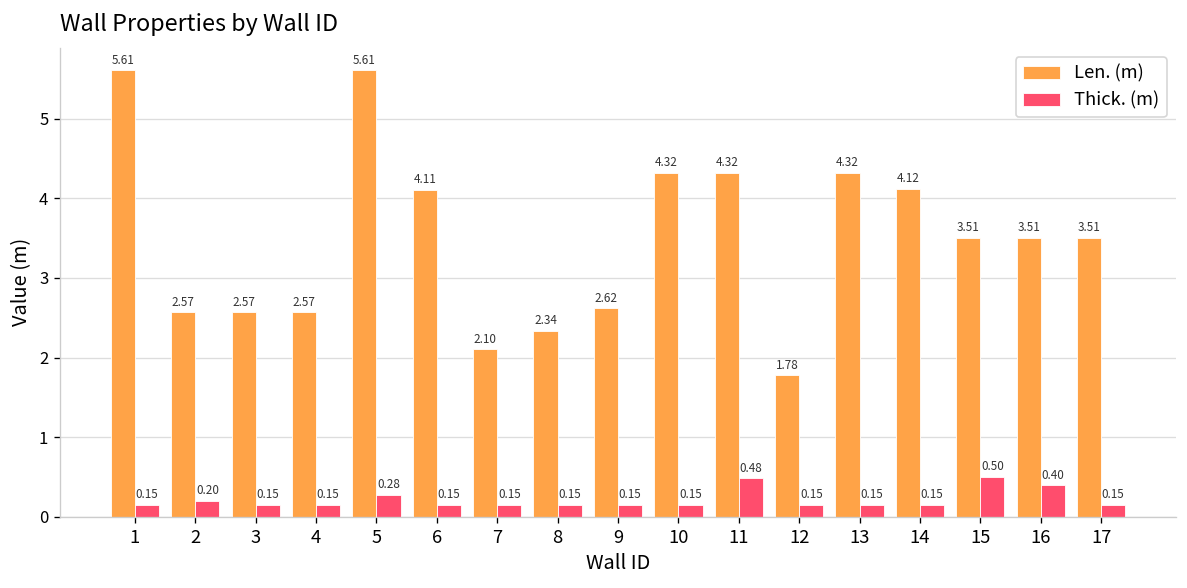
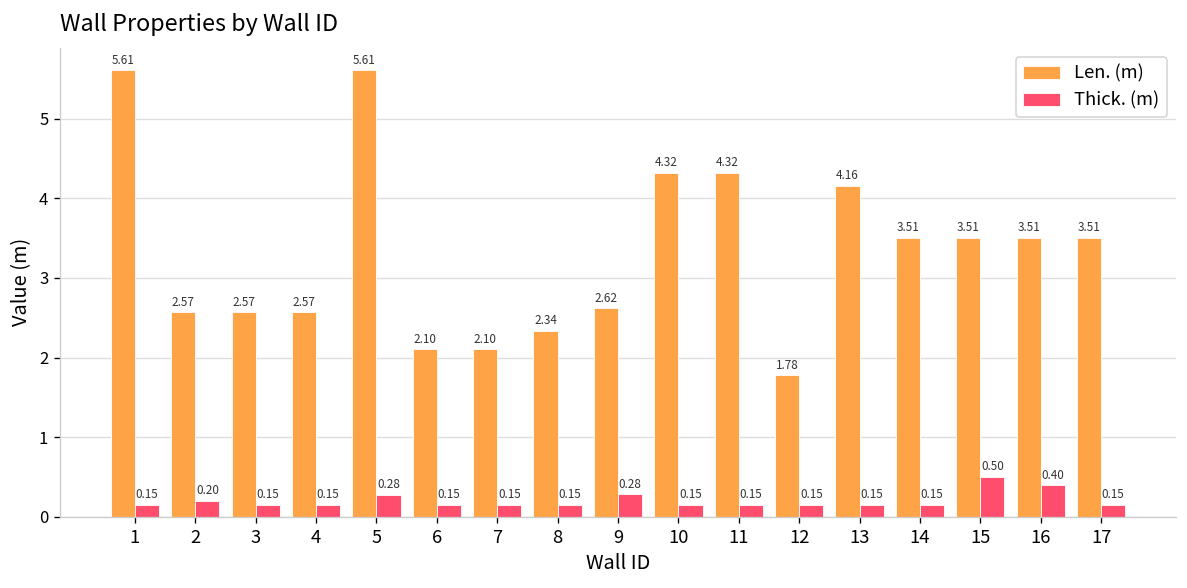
Len. (m), 6: 4.11 -> 2.10
Thick. (m), 9: 0.15 -> 0.28
Thick. (m), 11: 0.48 -> 0.15
Len. (m), 13: 4.32 -> 4.16
Len. (m), 14: 4.12 -> 3.51
